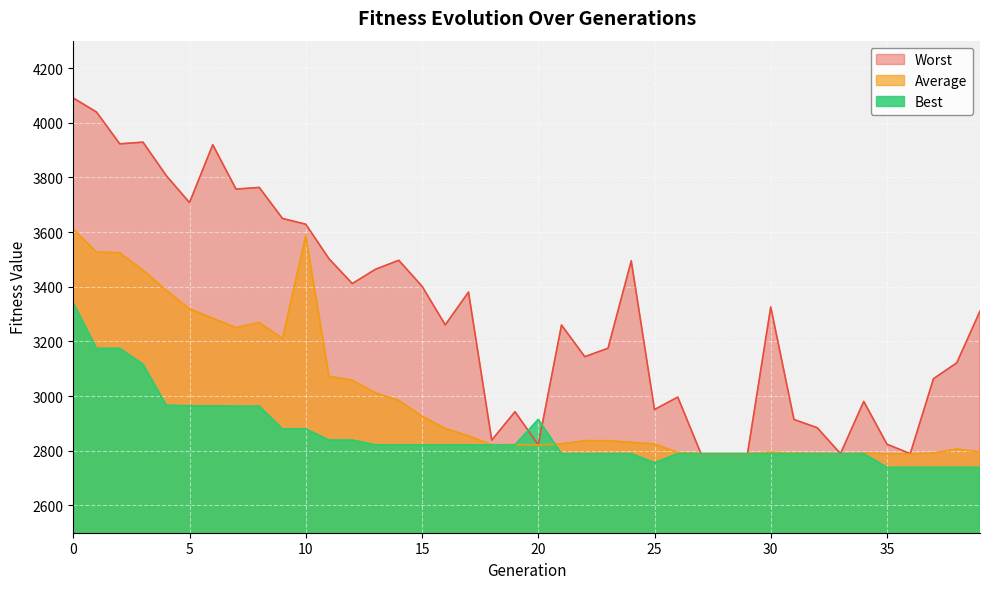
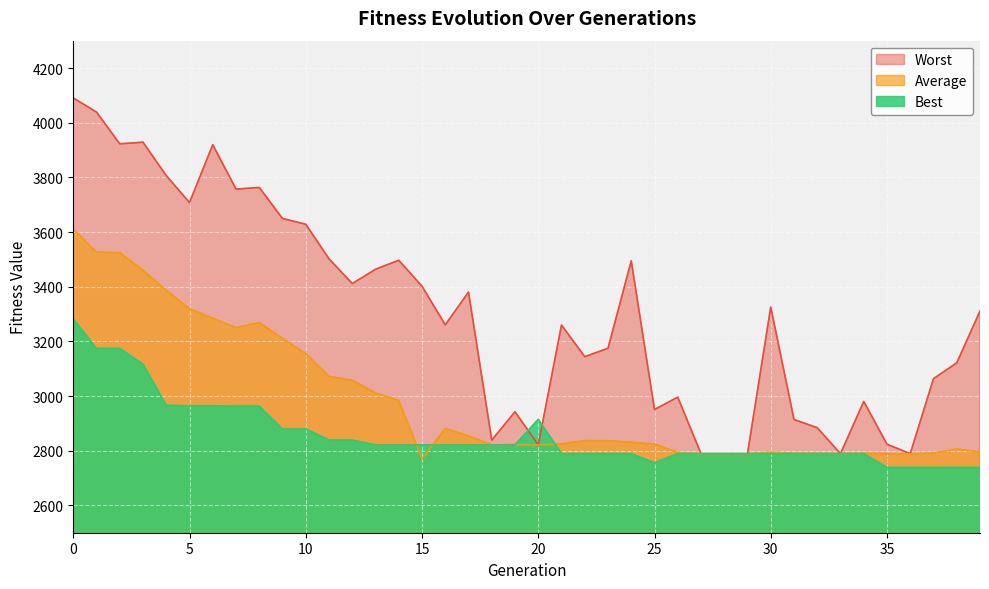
Best, 0: 3340 -> 3280
Average, 10: 3590 -> 3160
Average, 15: 2930 -> 2770
